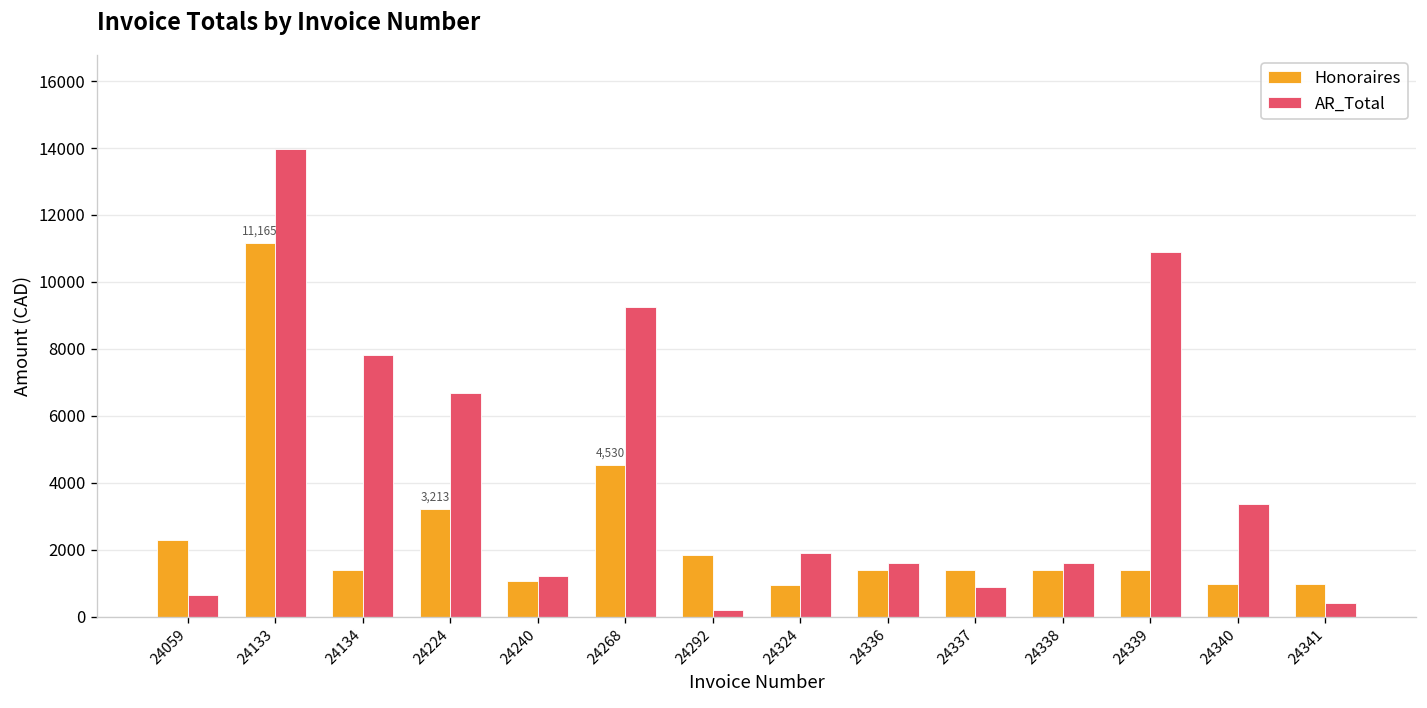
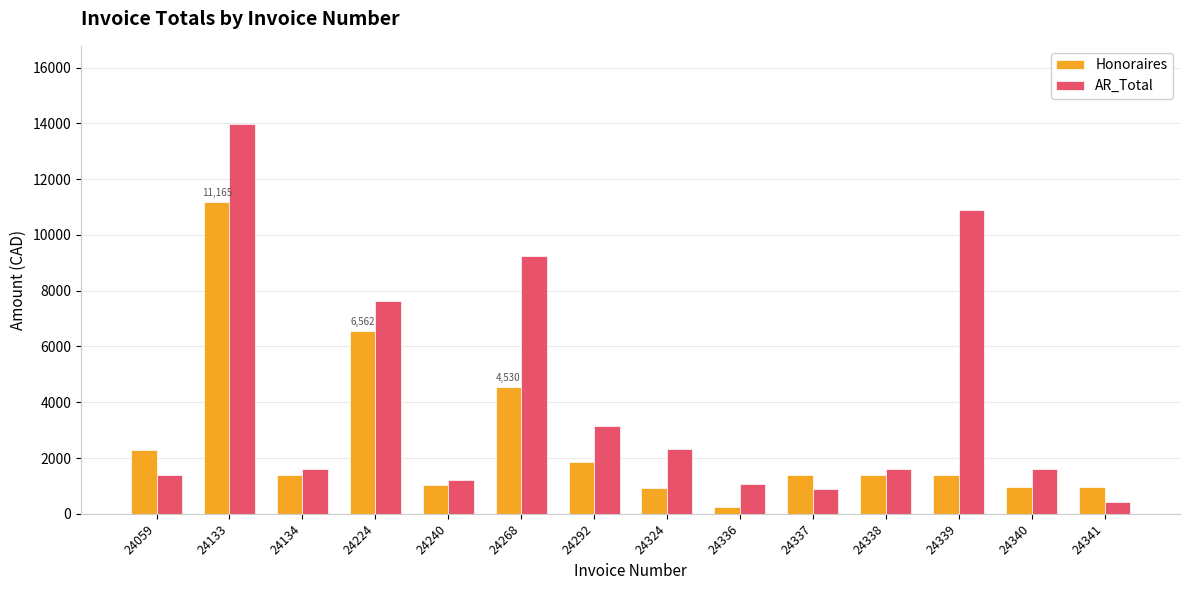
AR_Total, 24059: 700 -> 1400
AR_Total, 24134: 7800 -> 1600
Honoraires, 24224: 3,213 -> 6,562
AR_Total, 24224: 6700 -> 7600
AR_Total, 24292: 200 -> 3200
AR_Total, 24324: 1900 -> 2300
Honoraires, 24336: 1400 -> 300
AR_Total, 24336: 1600 -> 1100
AR_Total, 24340: 3400 -> 1600
